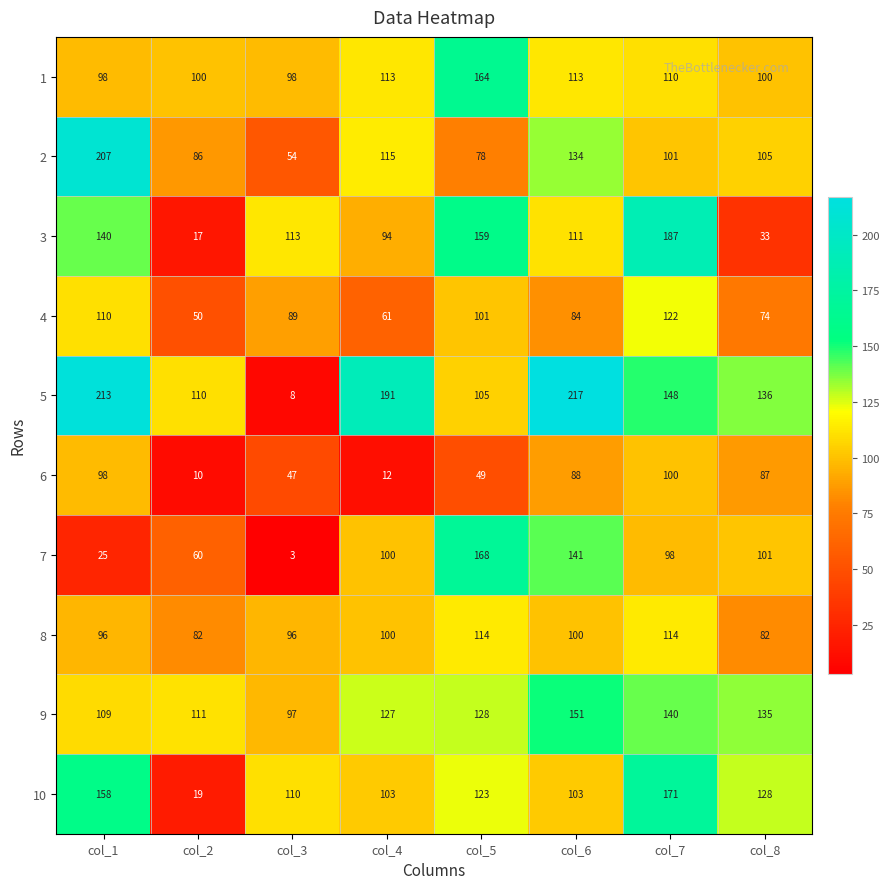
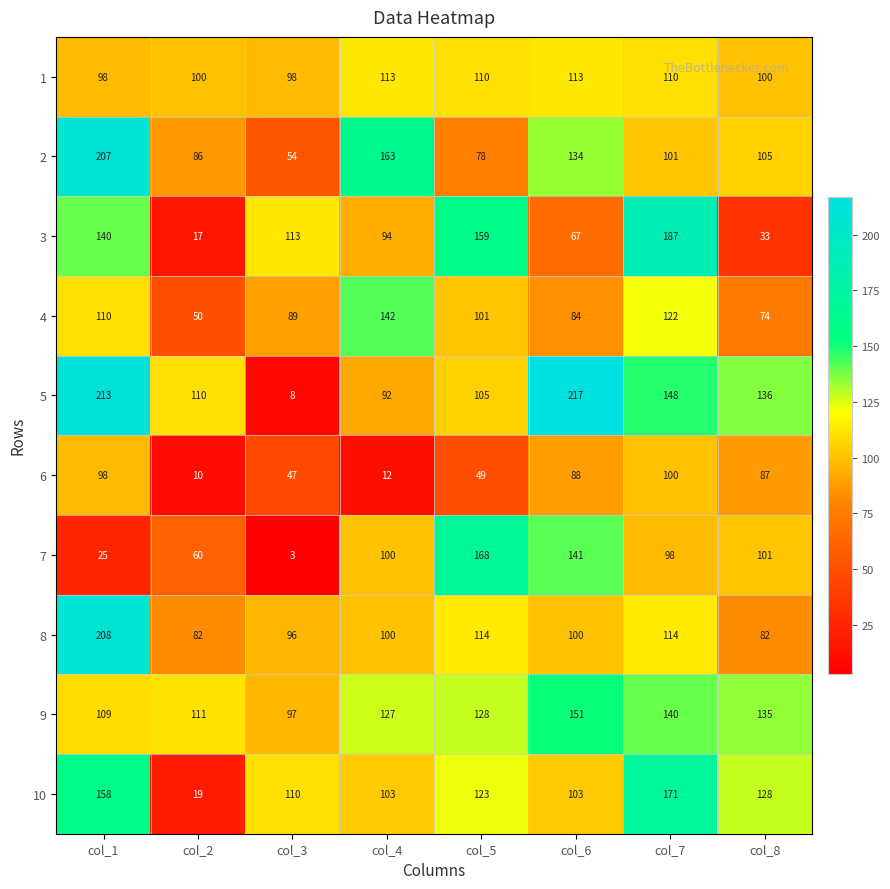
1, col_5: 164 -> 110
2, col_4: 115 -> 163
3, col_6: 111 -> 67
4, col_4: 61 -> 142
5, col_4: 191 -> 92
8, col_1: 96 -> 208
